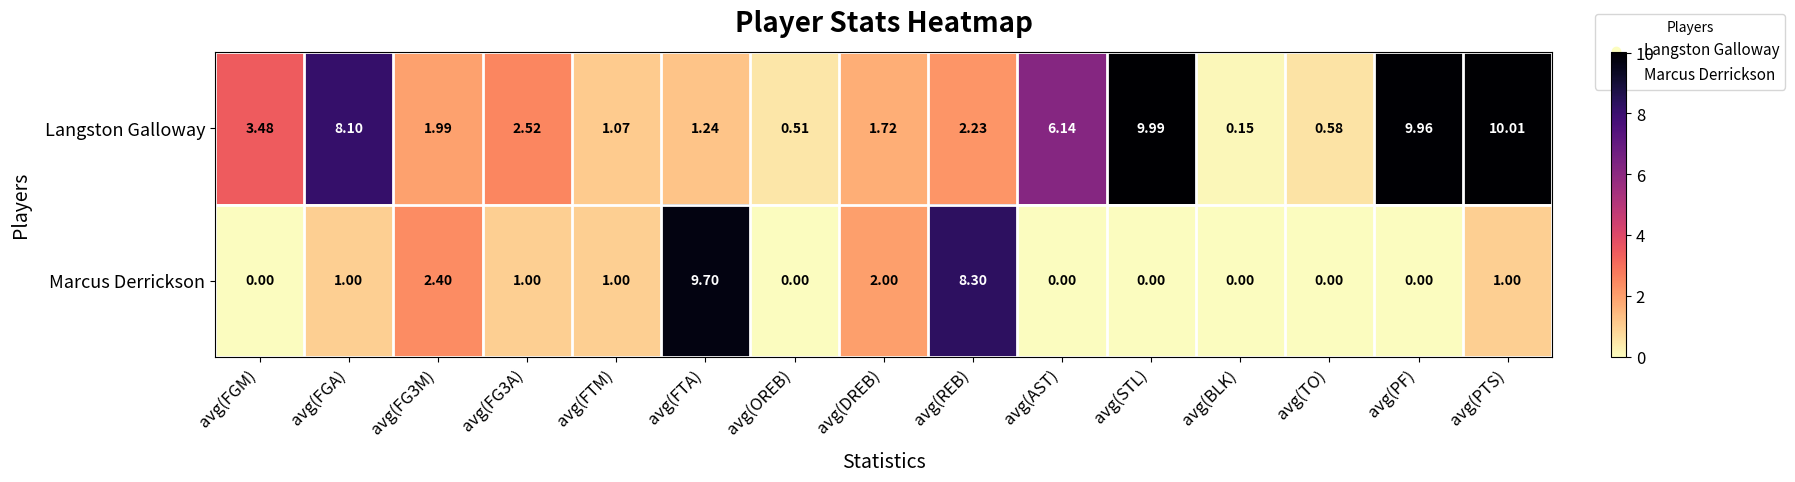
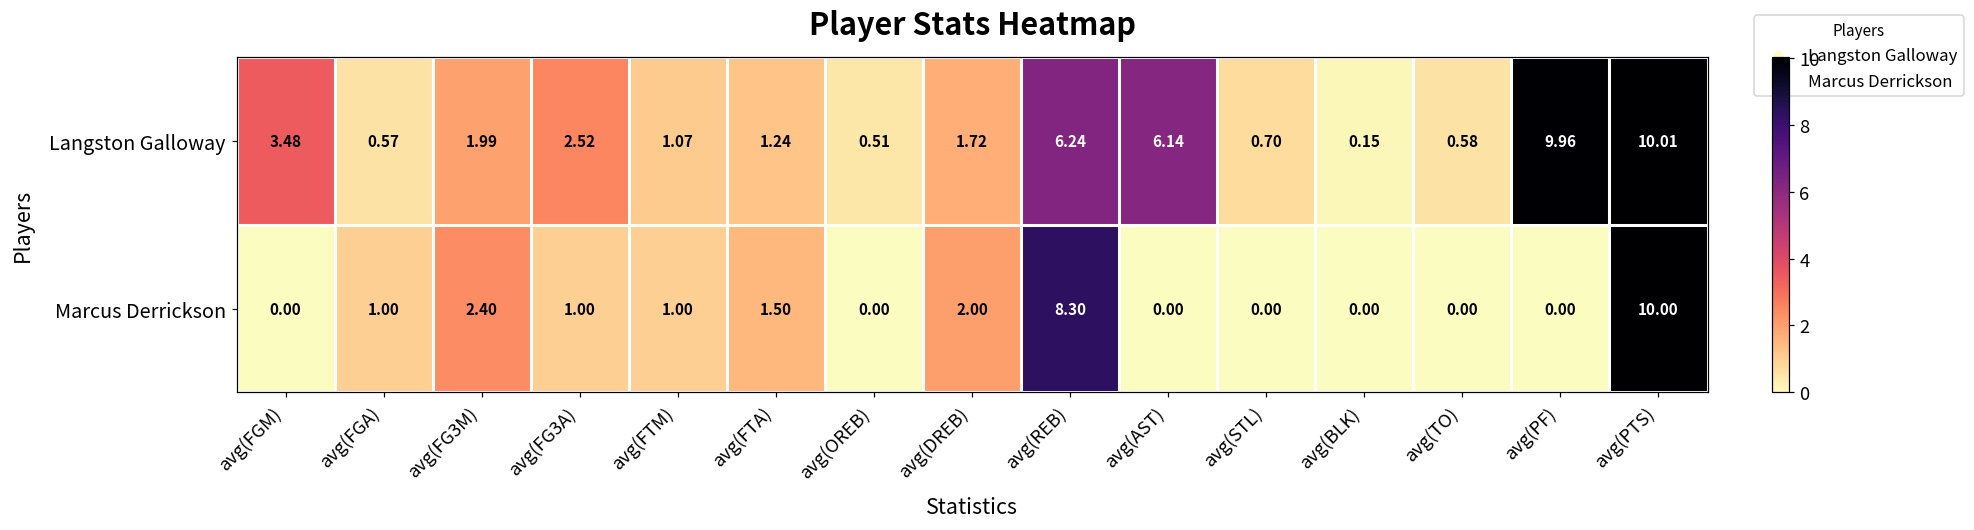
Langston Galloway, avg(FGA): 8.10 -> 0.57
Langston Galloway, avg(REB): 2.23 -> 6.24
Langston Galloway, avg(STL): 9.99 -> 0.70
Marcus Derrickson, avg(FTA): 9.70 -> 1.50
Marcus Derrickson, avg(PTS): 1.00 -> 10.00
